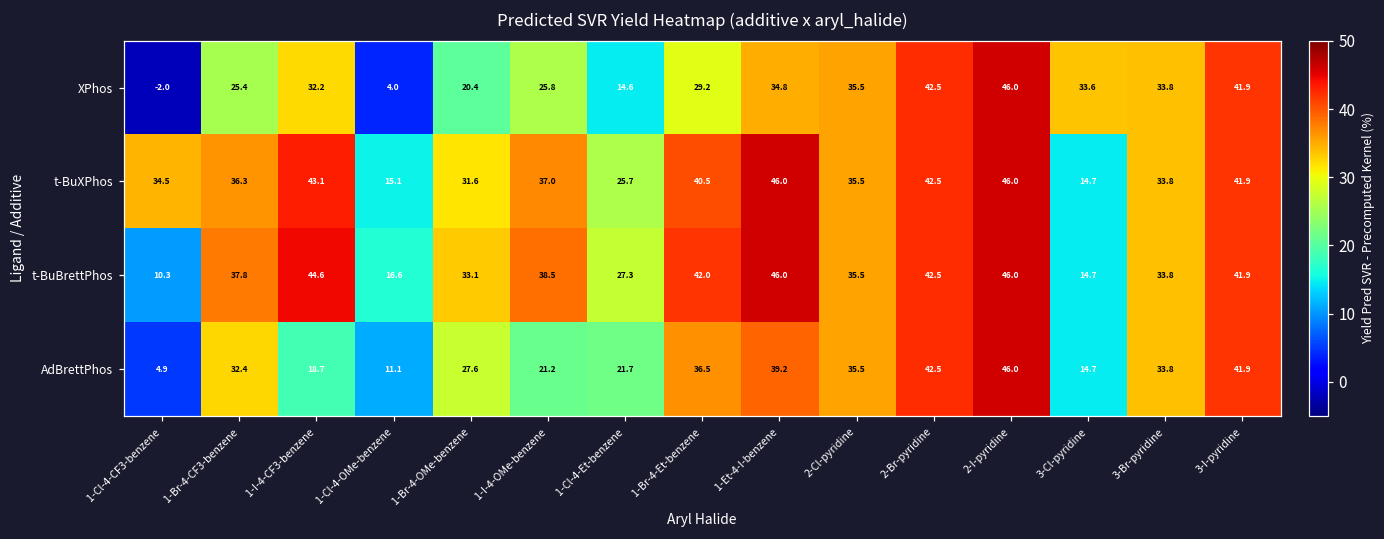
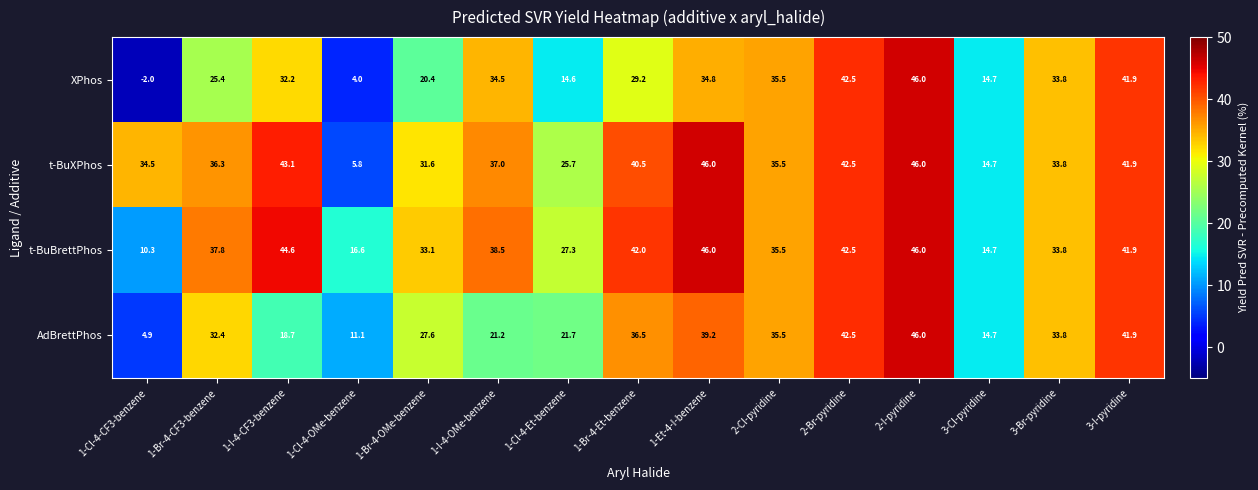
XPhos, 1-I-4-OMe-benzene: 25.8 -> 34.5
XPhos, 3-Cl-pyridine: 33.6 -> 14.7
t-BuXPhos, 1-Cl-4-OMe-benzene: 15.1 -> 5.8
